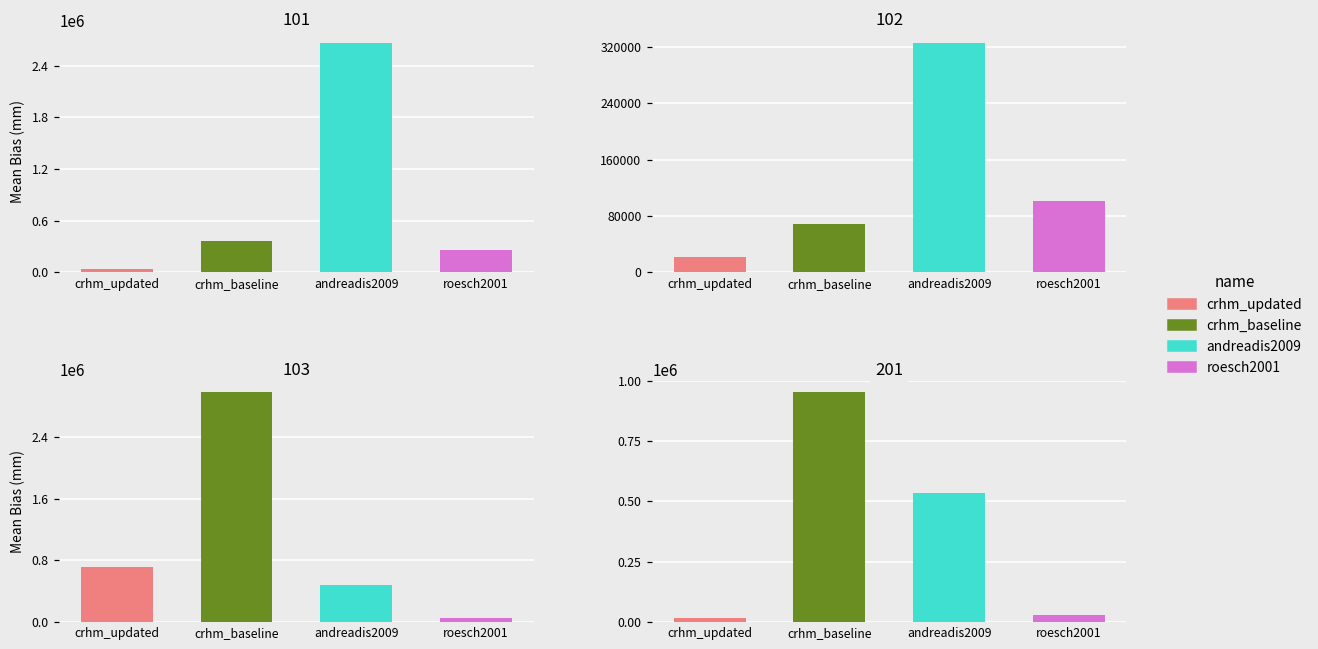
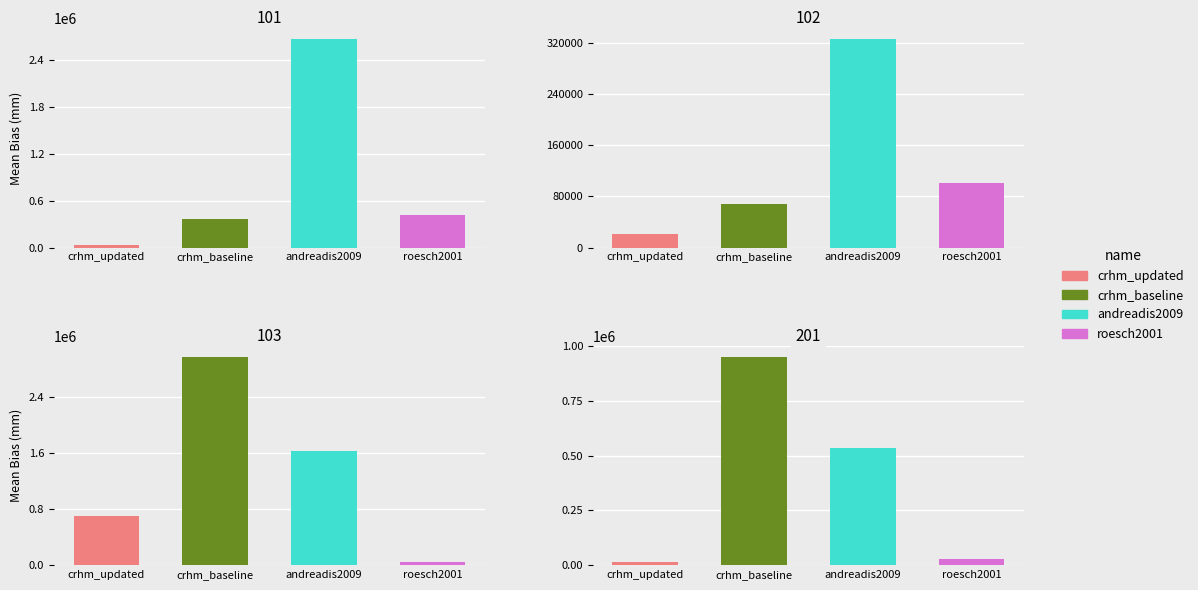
101, roesch2001: 300000 -> 400000
103, andreadis2009: 500000 -> 1600000
